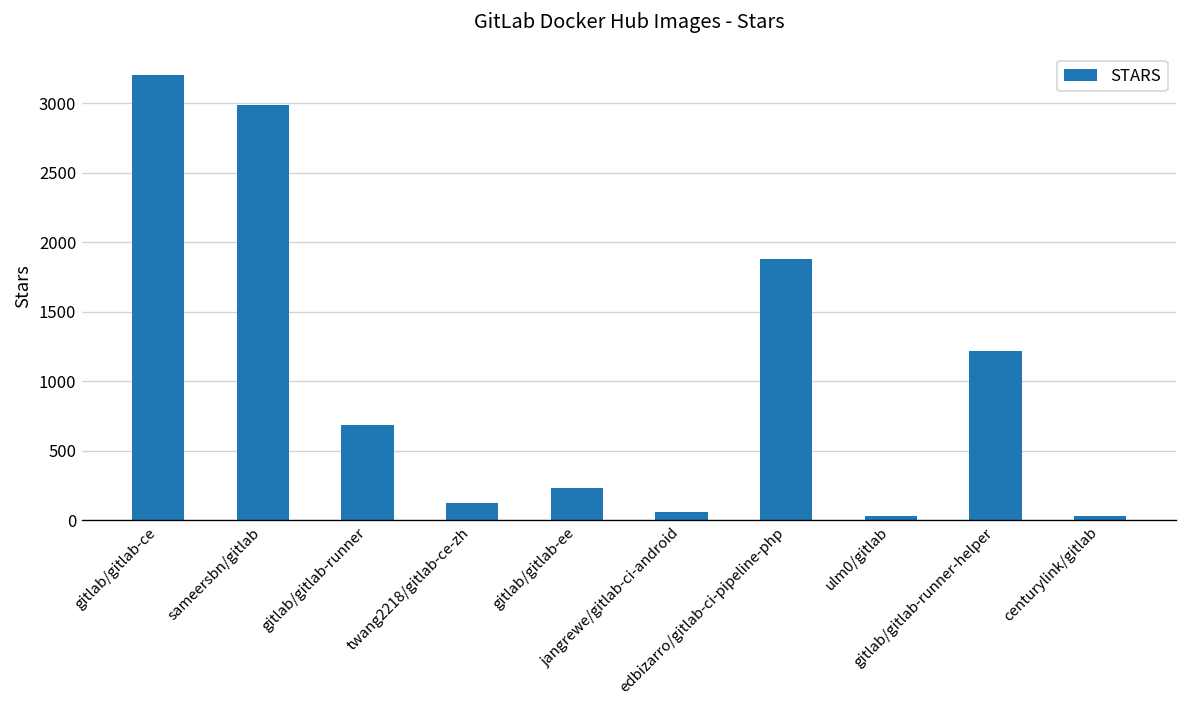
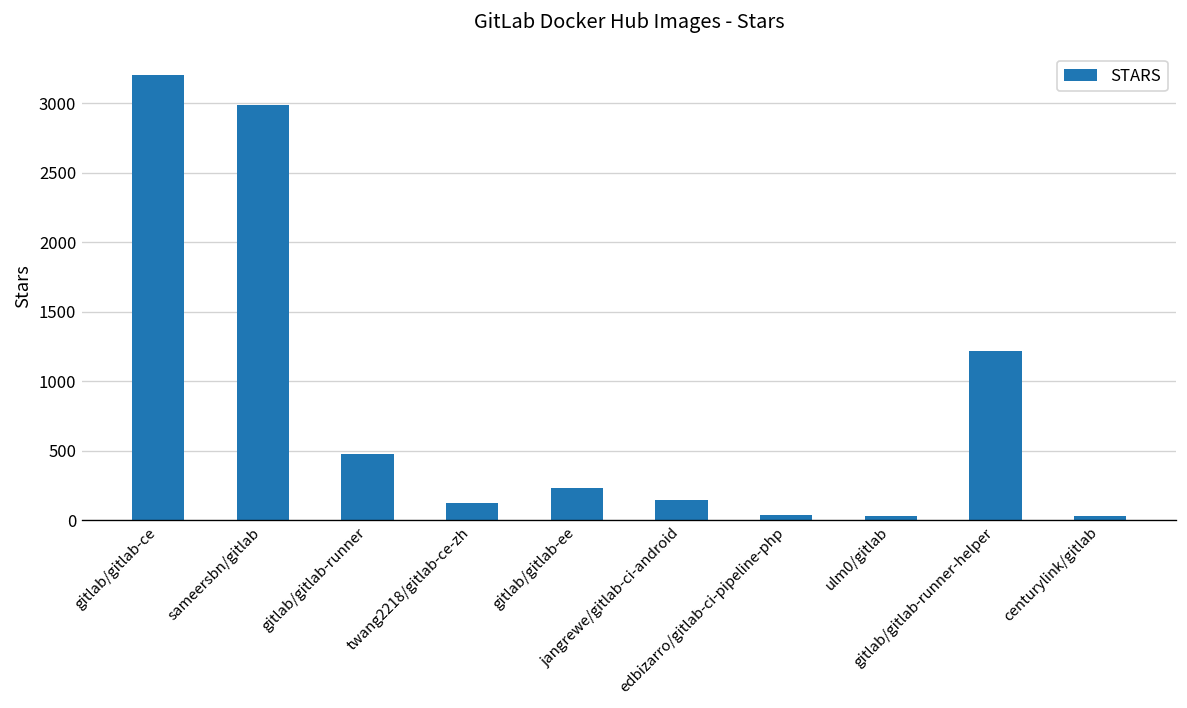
gitlab/gitlab-runner: 680 -> 470
jangrewe/gitlab-ci-android: 60 -> 140
edbizarro/gitlab-ci-pipeline-php: 1880 -> 40
